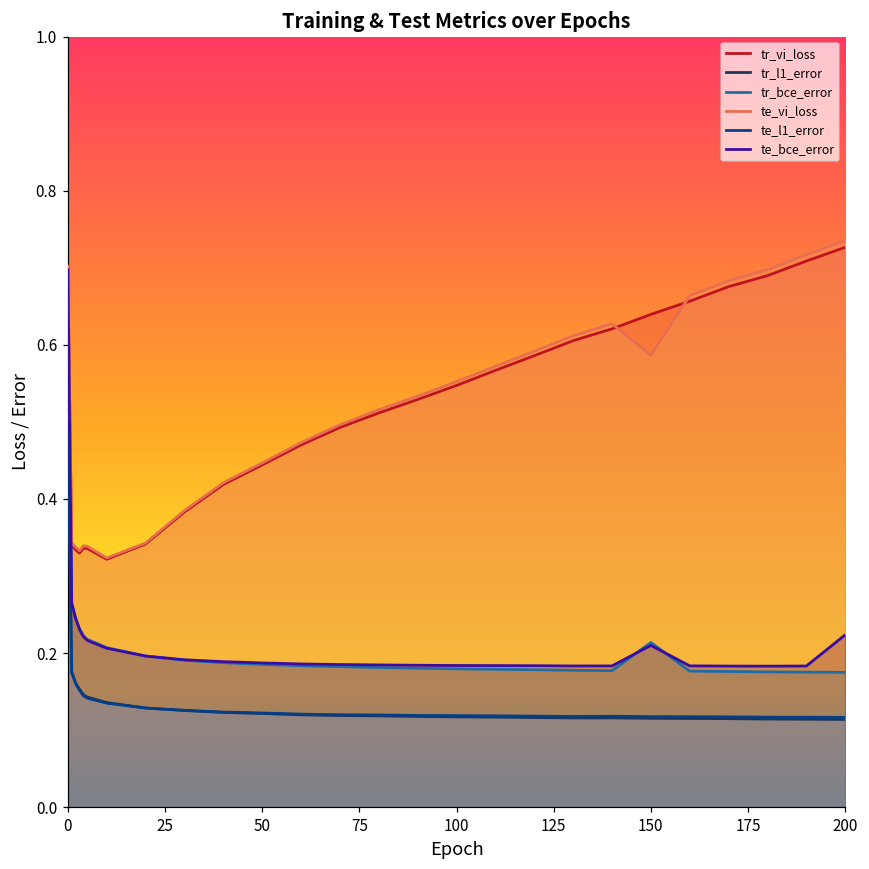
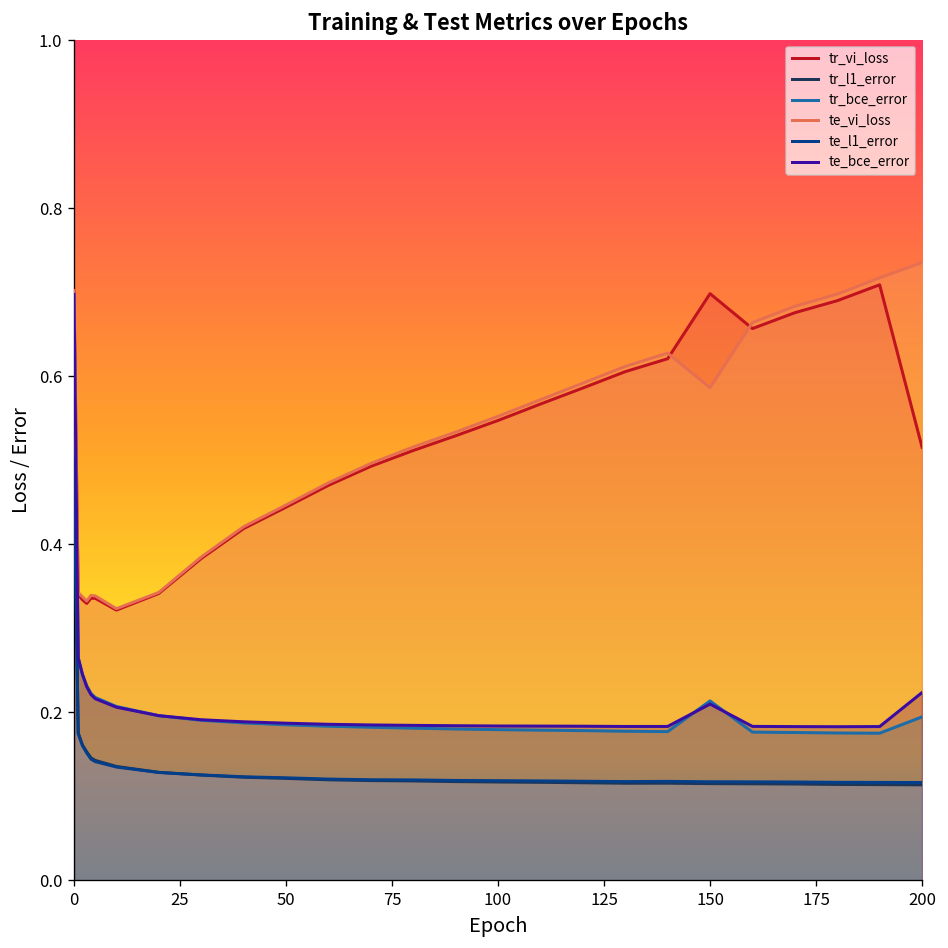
tr_vi_loss, 150: 0.64 -> 0.70
tr_vi_loss, 200: 0.73 -> 0.52
tr_bce_error, 200: 0.17 -> 0.19
